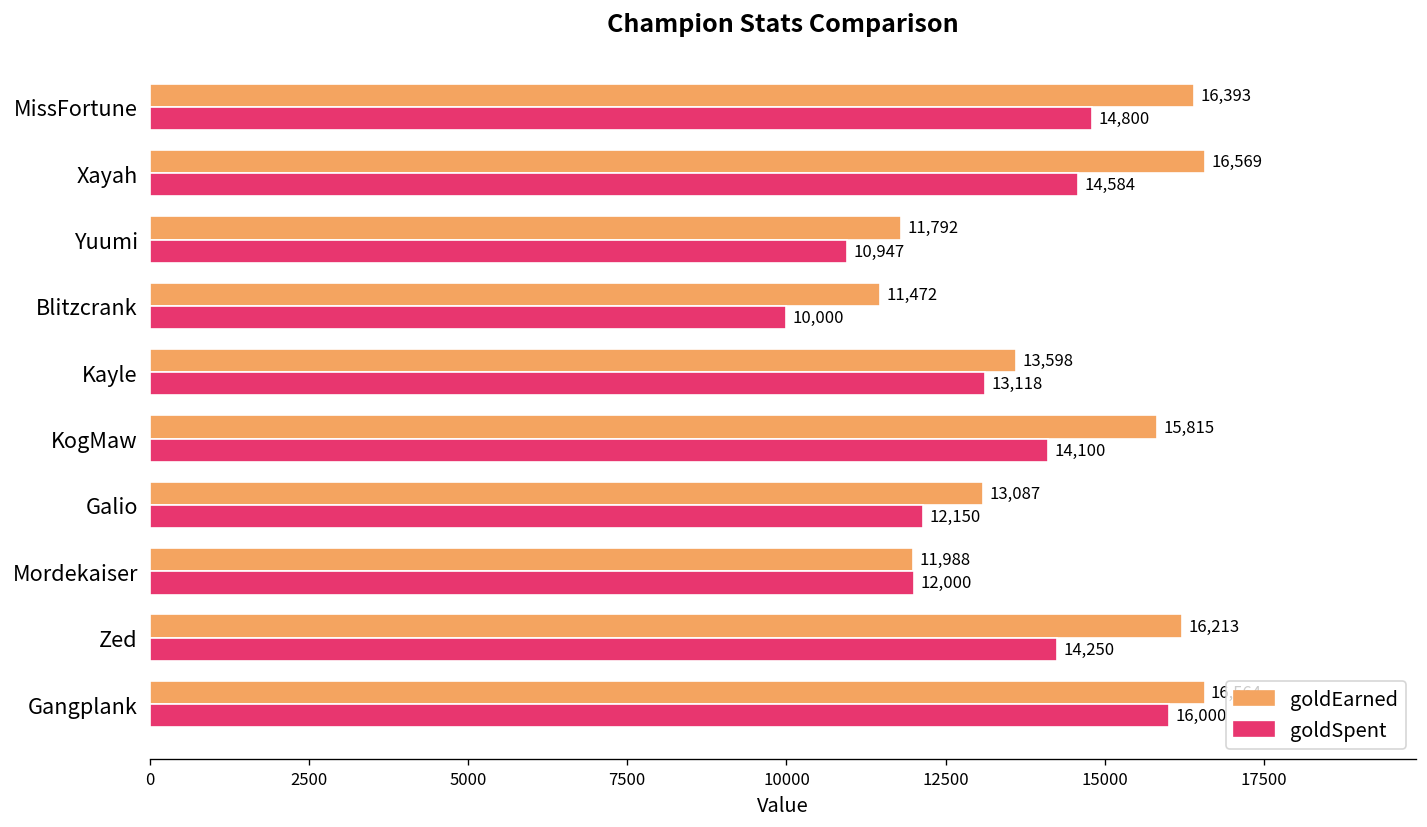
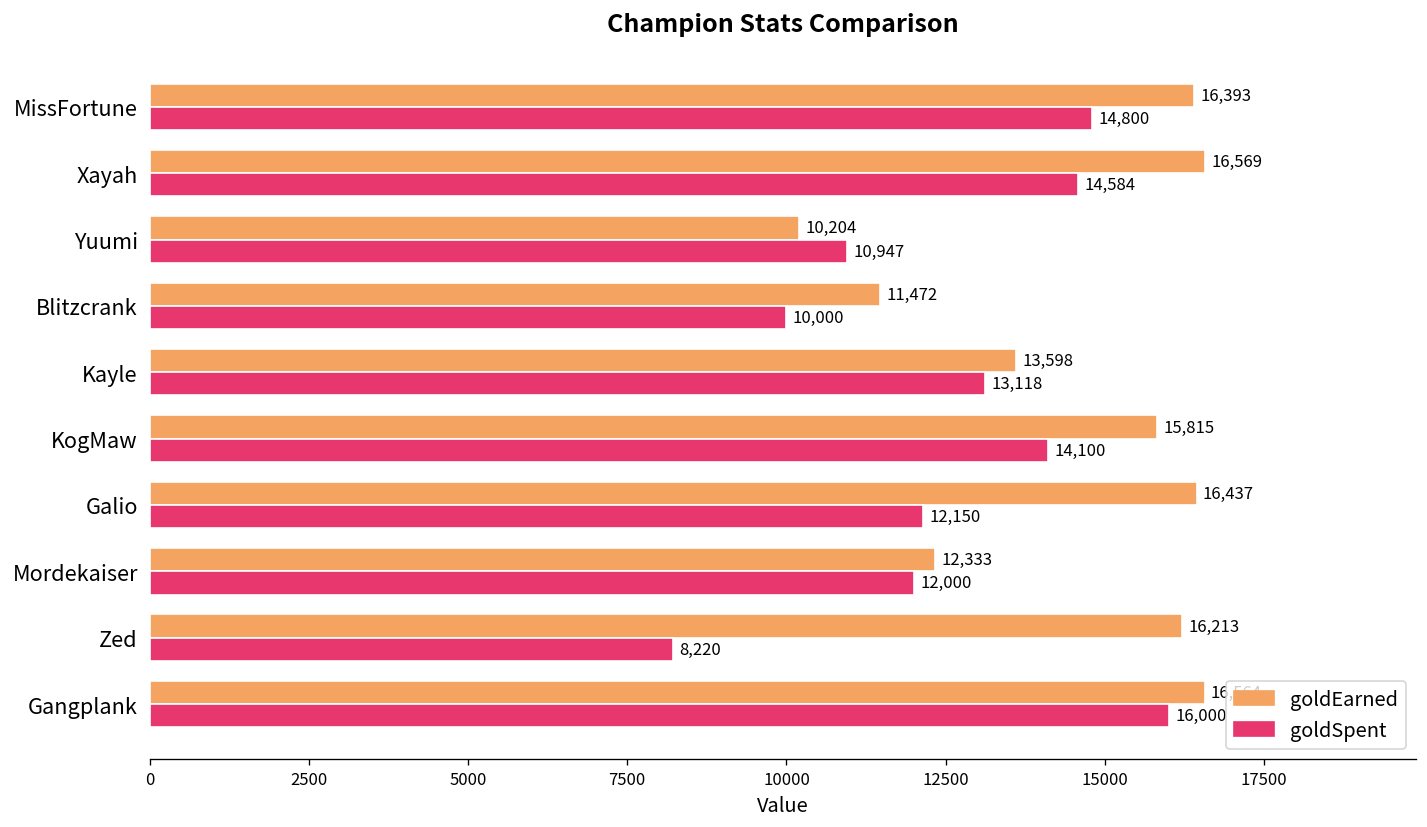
goldEarned, Yuumi: 11,792 -> 10,204
goldEarned, Galio: 13,087 -> 16,437
goldEarned, Mordekaiser: 11,988 -> 12,333
goldSpent, Zed: 14,250 -> 8,220
